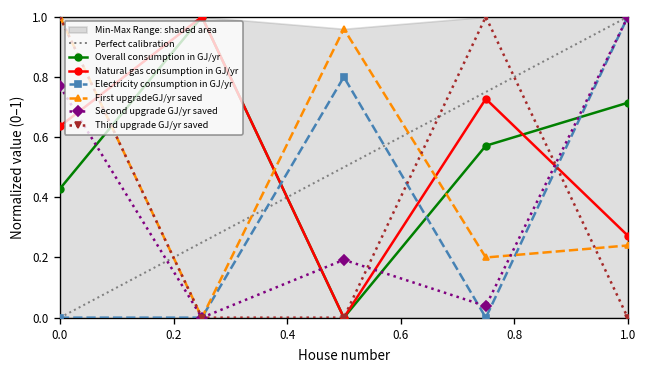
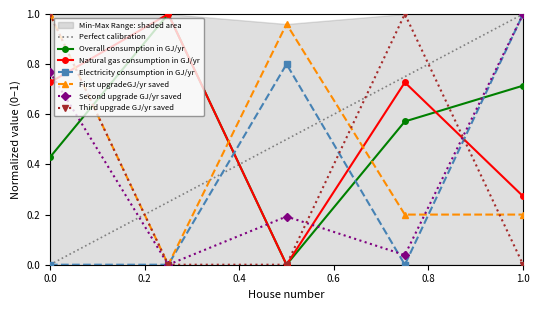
Natural gas consumption in GJ/yr, 0.0: 0.64 -> 0.73
First upgradeGJ/yr saved, 1.0: 0.24 -> 0.20
